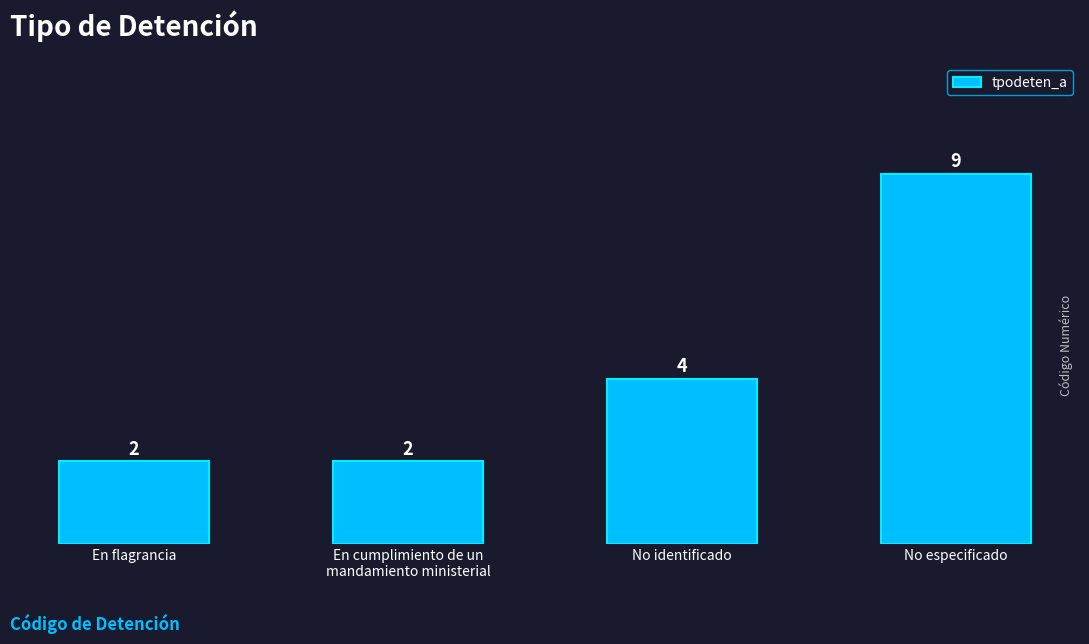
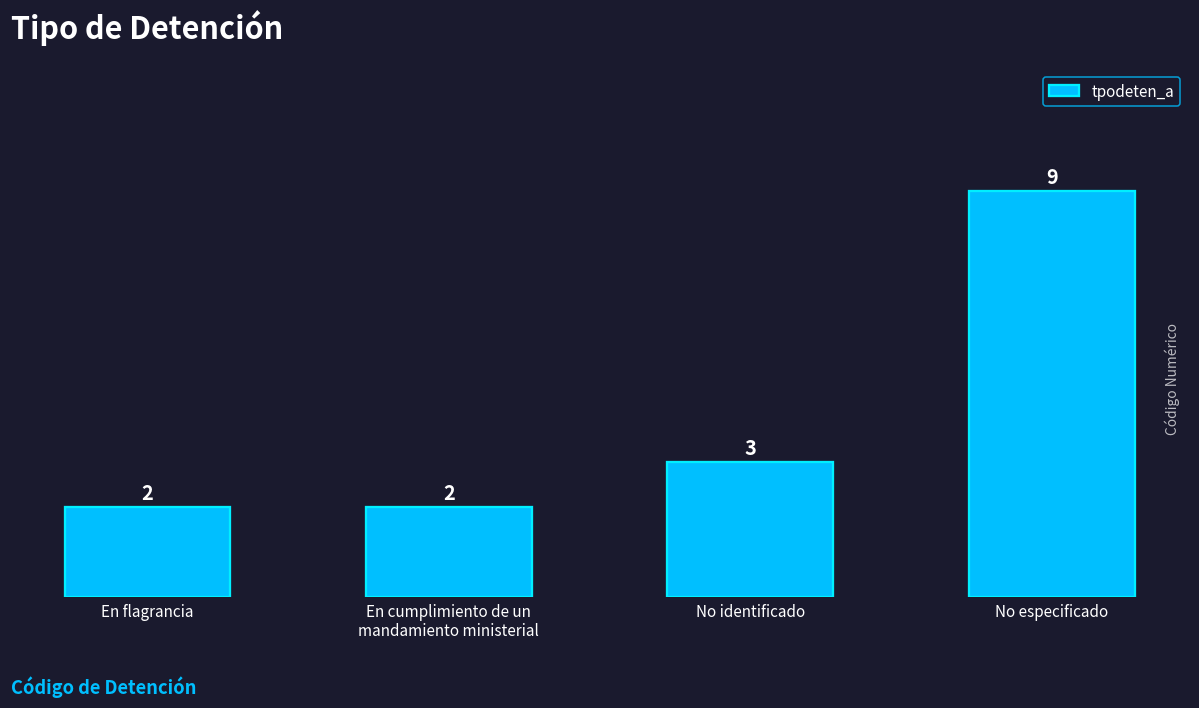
No identificado: 4 -> 3
